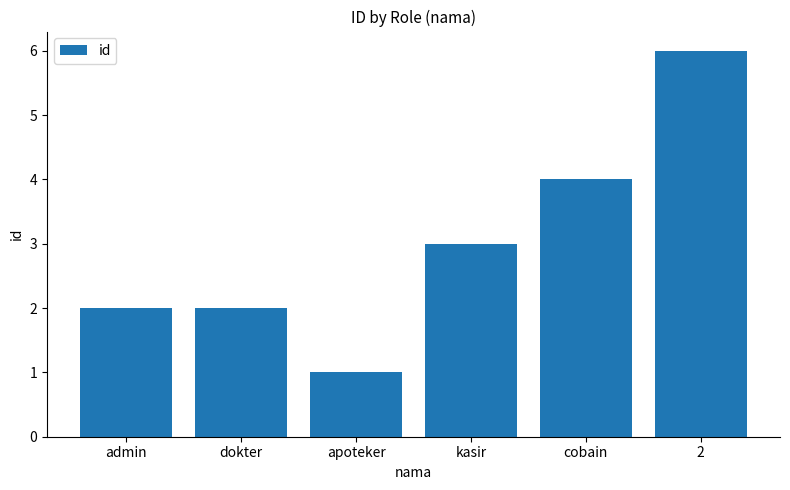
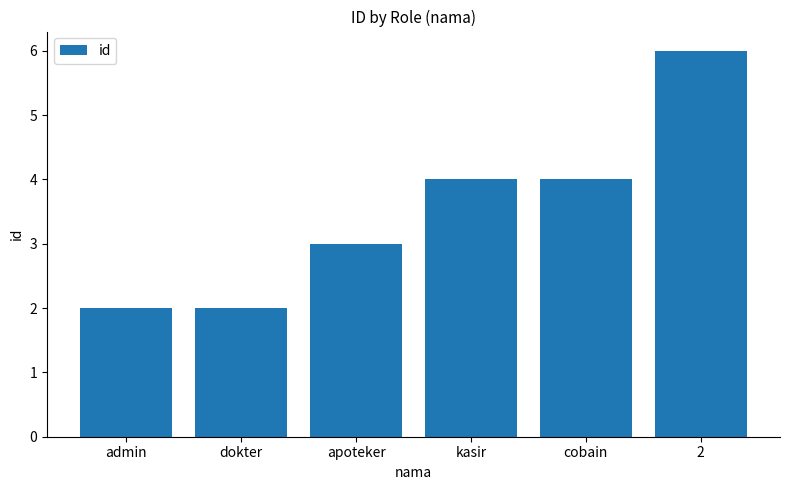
apoteker: 1 -> 3
kasir: 3 -> 4
